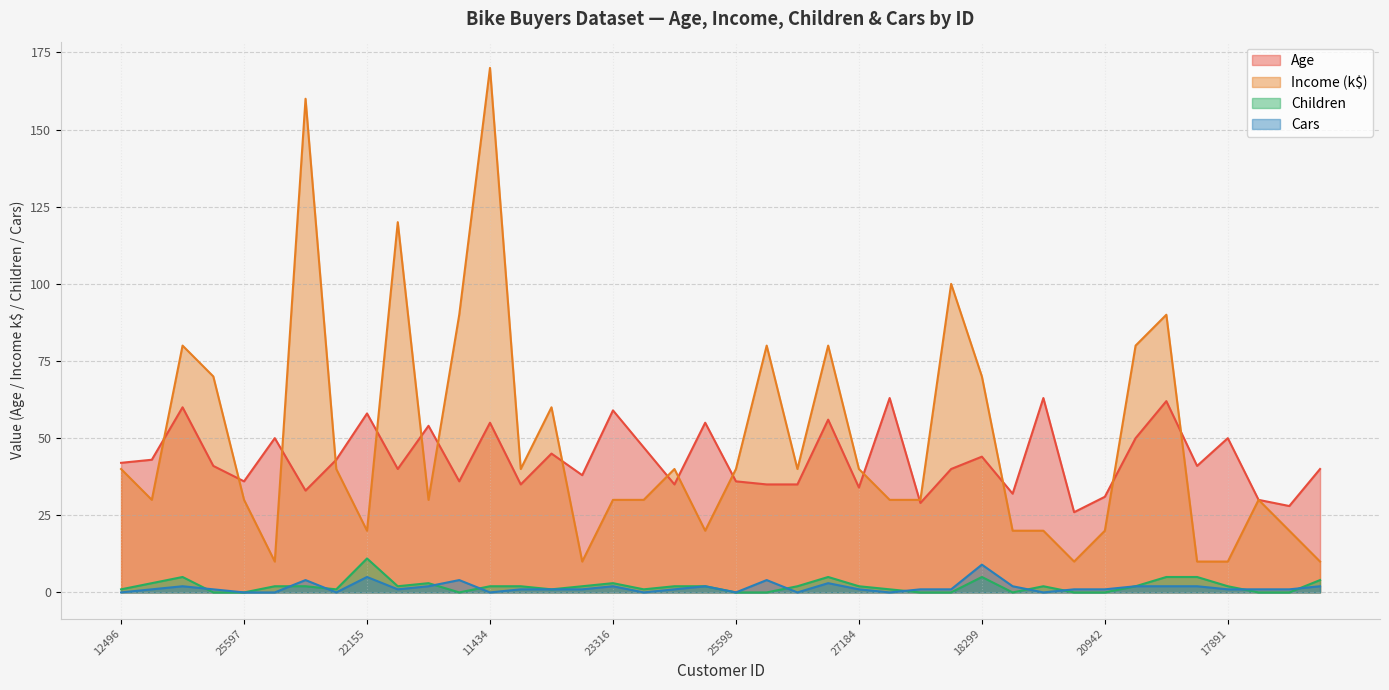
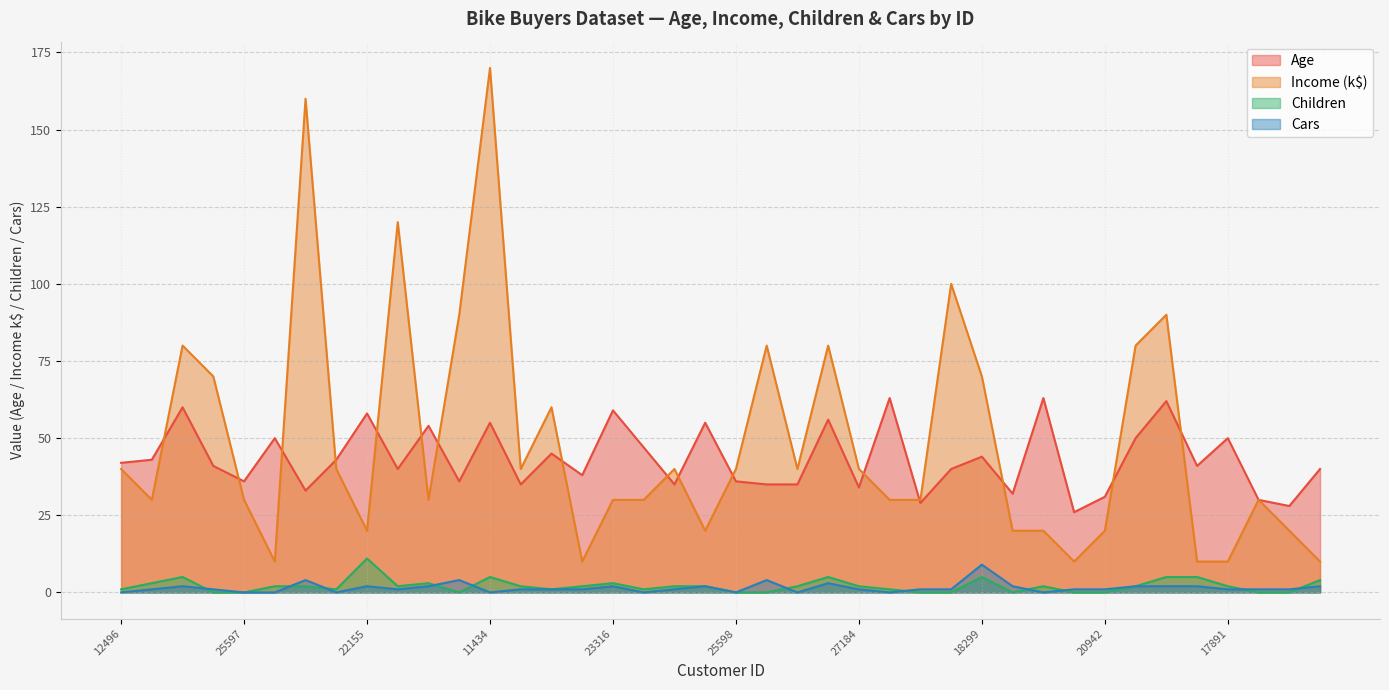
Cars, 22155: 5 -> 2
Children, 11434: 2 -> 5
